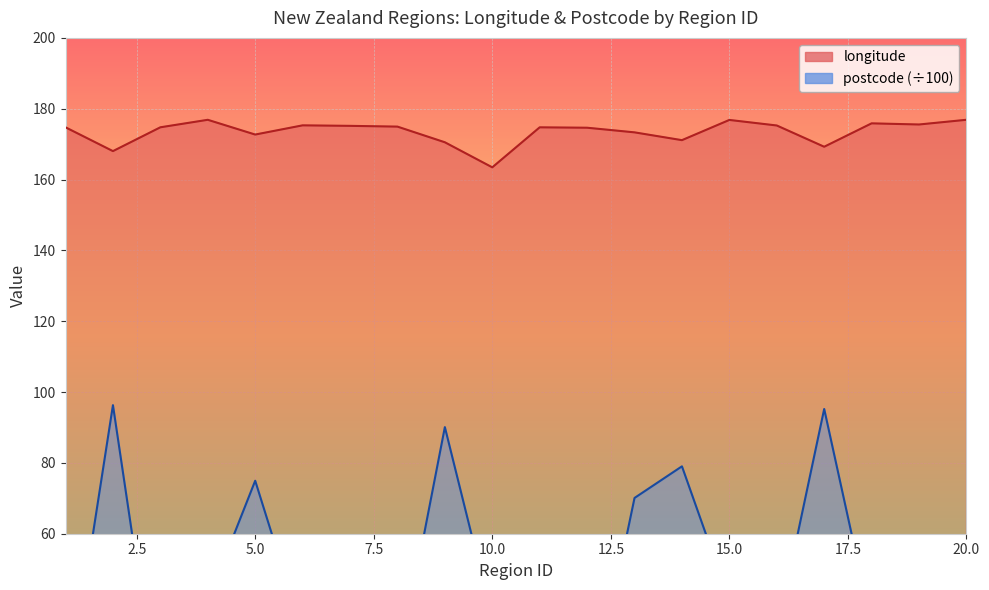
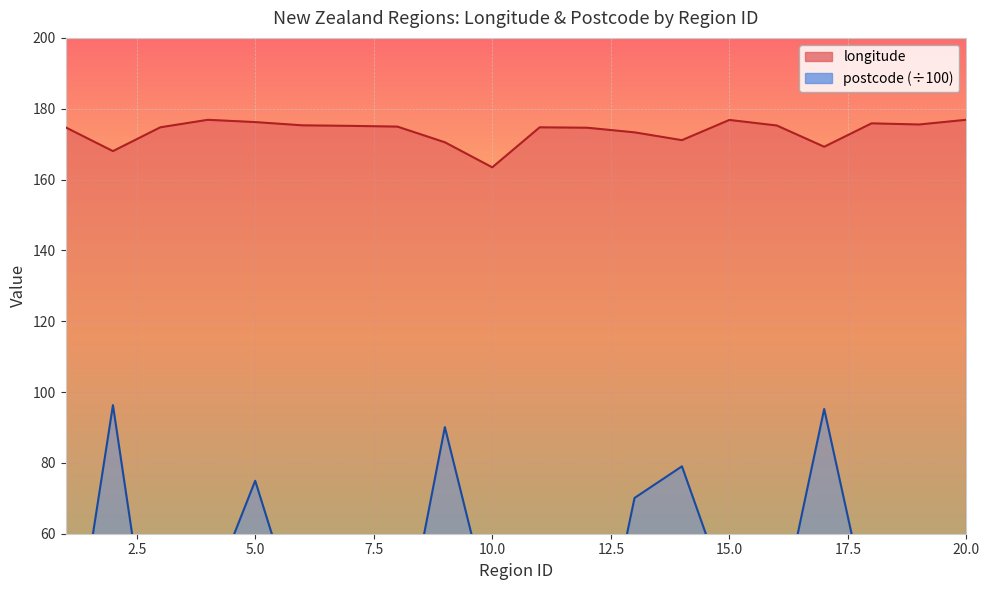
longitude, 5.0: 173 -> 176
